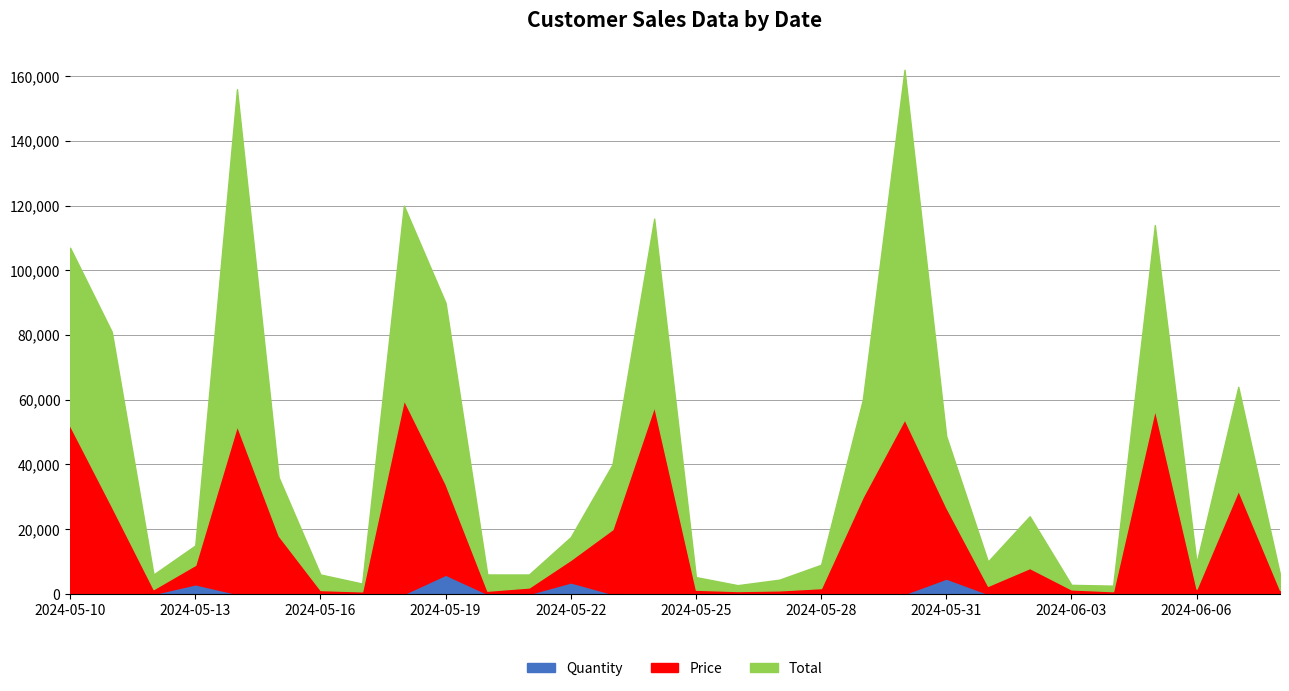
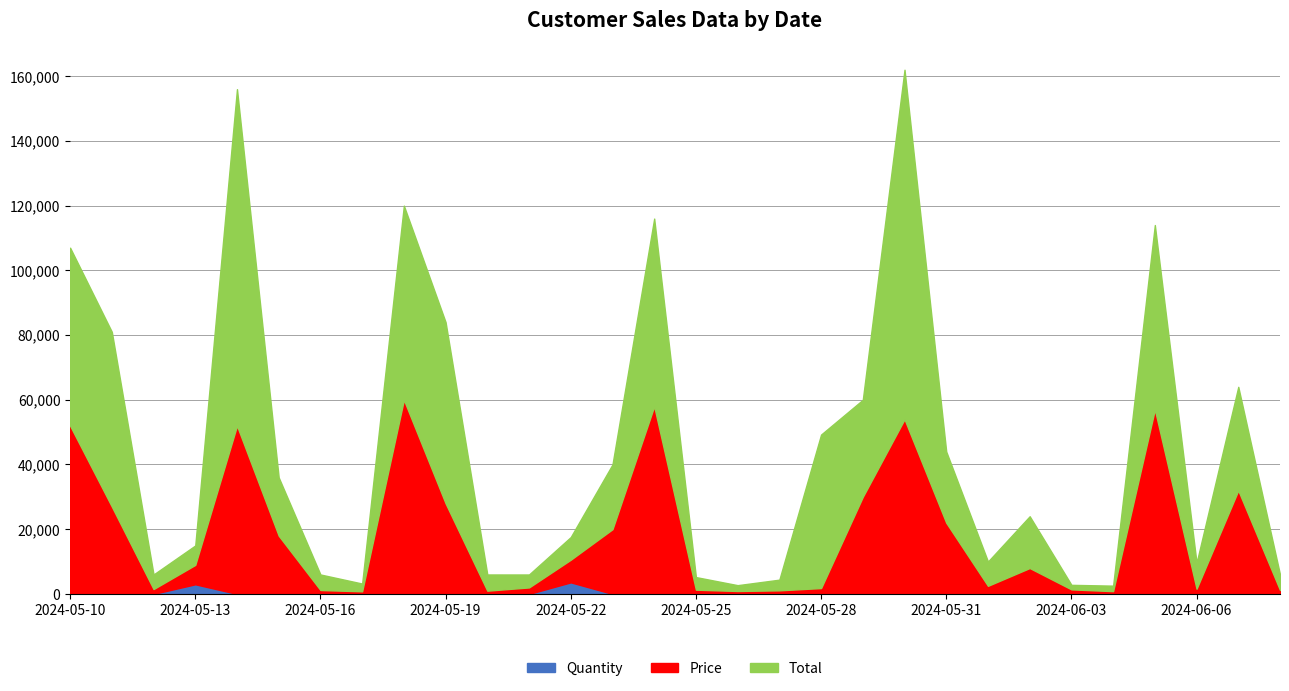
Quantity, 2024-05-19: 6,000 -> 0
Total, 2024-05-28: 7,000 -> 47,000
Quantity, 2024-05-31: 5,000 -> 0
